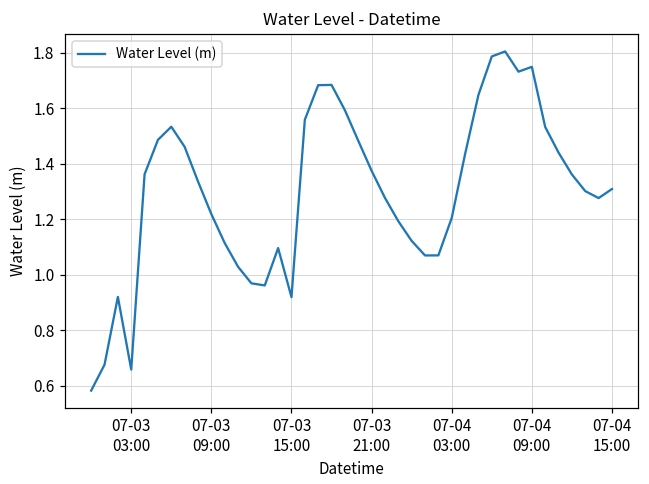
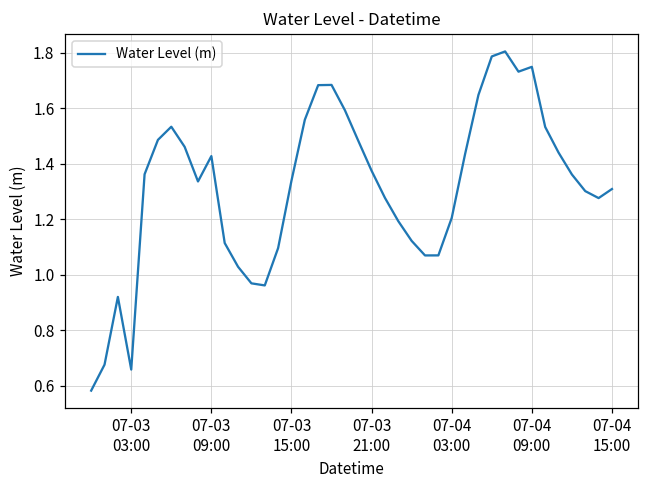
07-03 09:00: 1.22 -> 1.43
07-03 15:00: 0.92 -> 1.34
